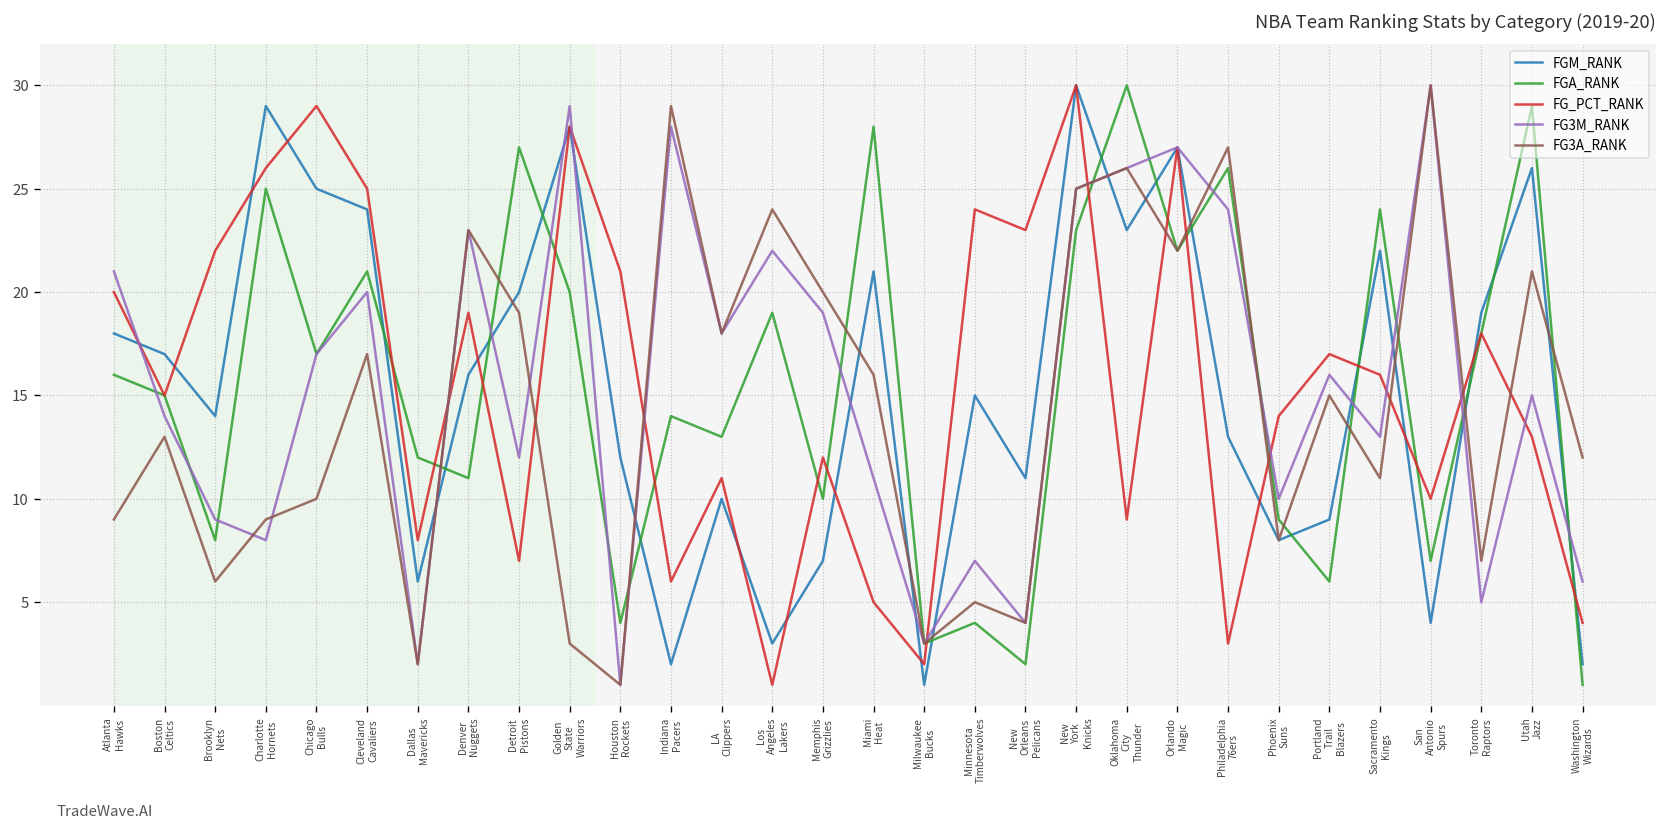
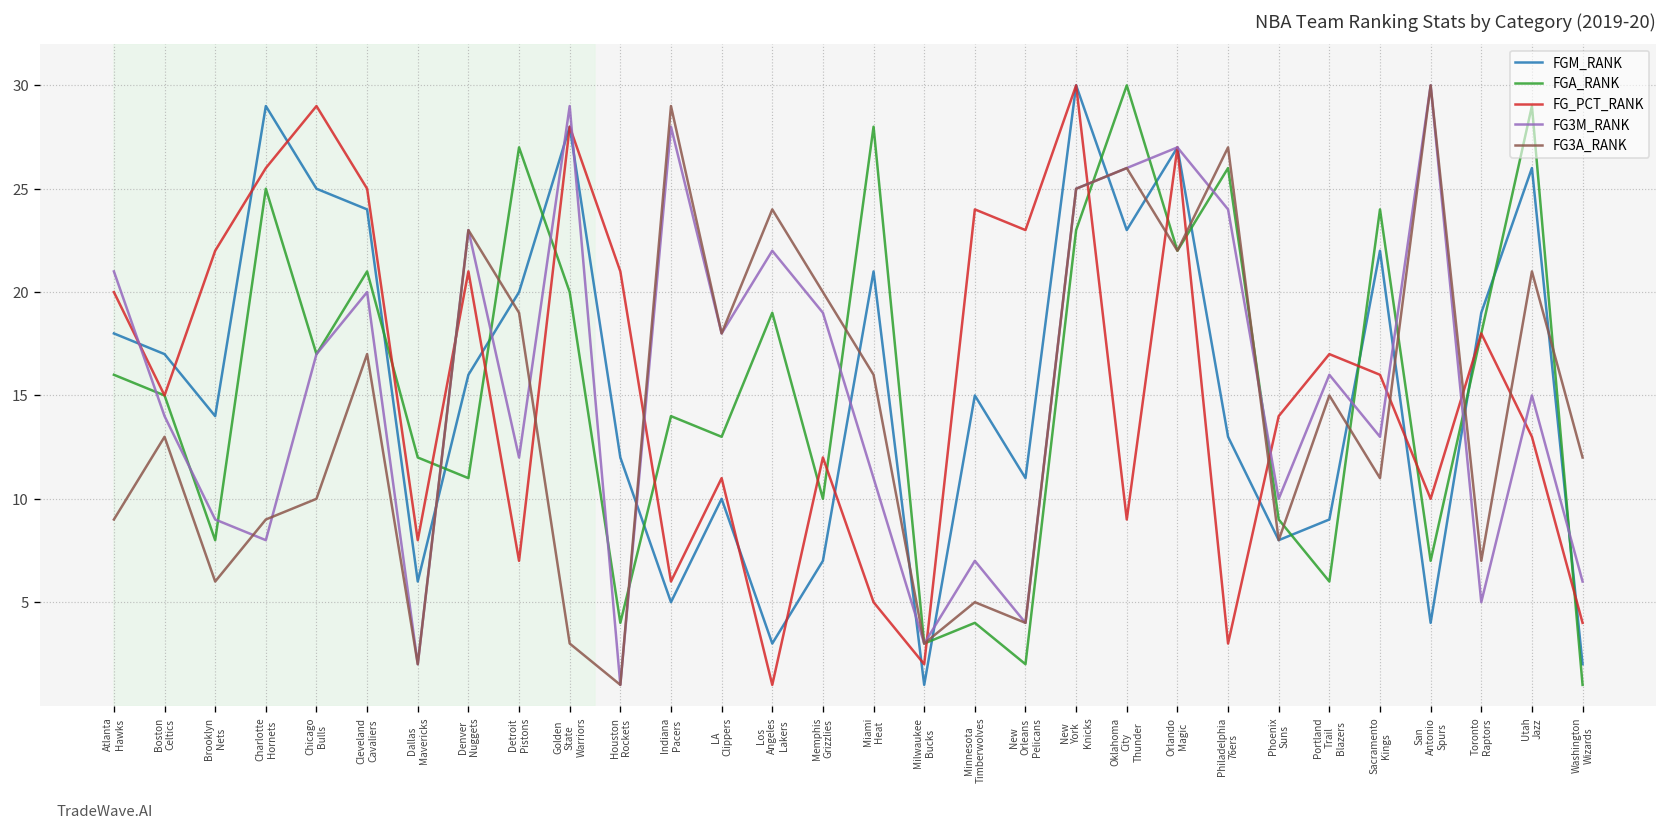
FG_PCT_RANK, Denver Nuggets: 19 -> 21
FGM_RANK, Indiana Pacers: 2 -> 5
